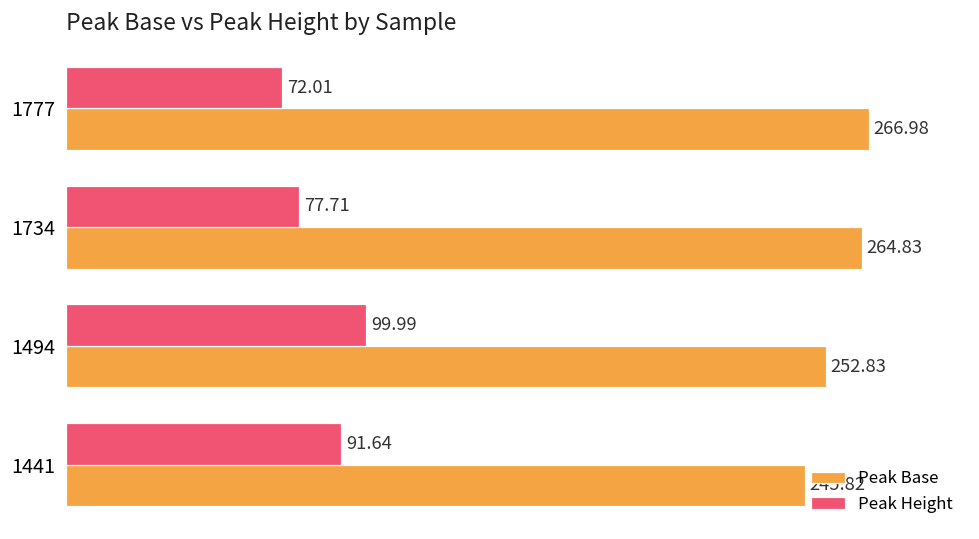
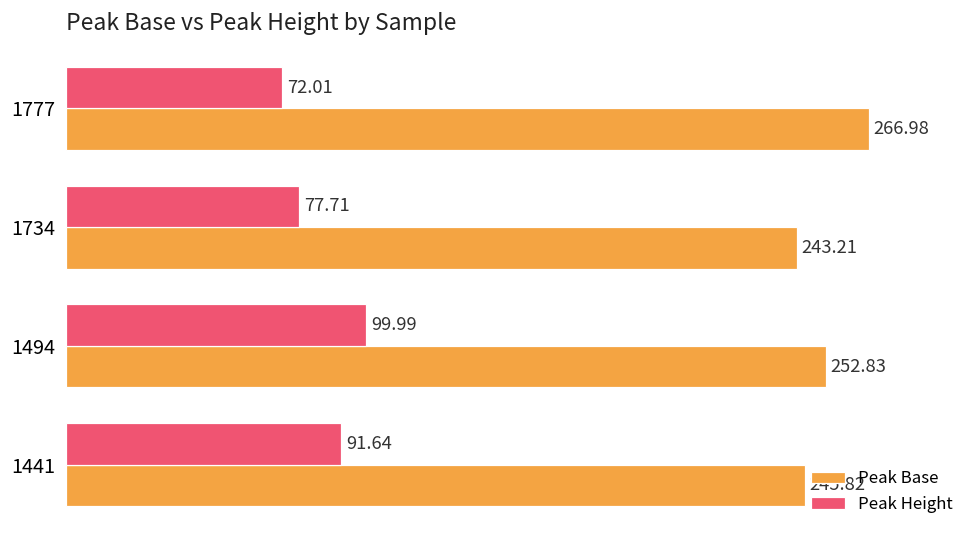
Peak Base, 1734: 264.83 -> 243.21
